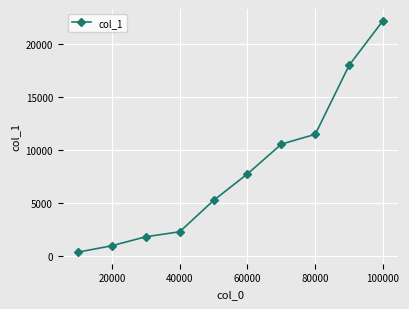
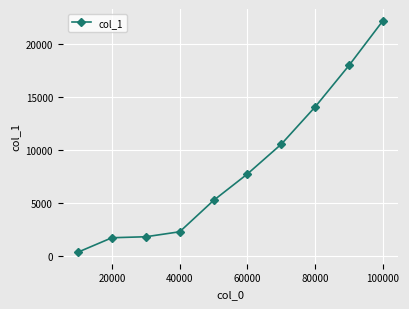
20000: 1000 -> 1700
80000: 11500 -> 14100
